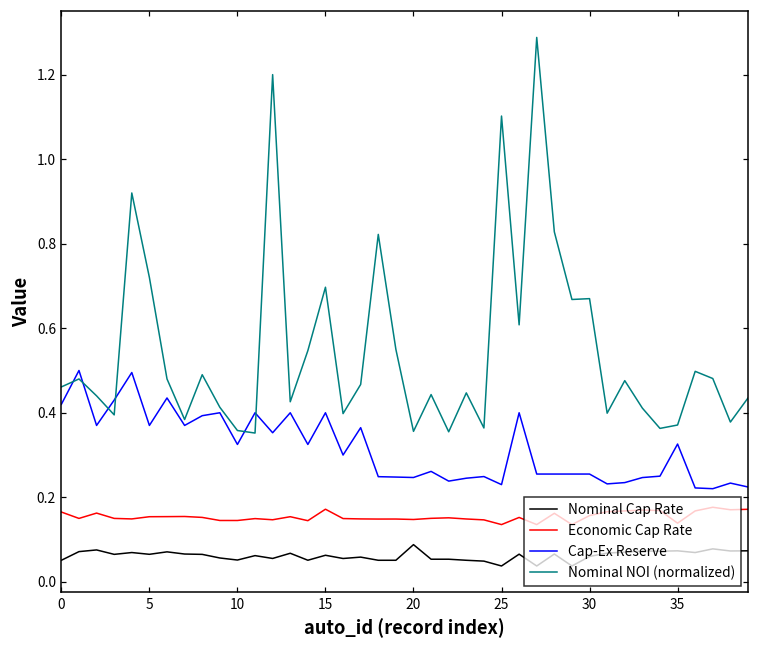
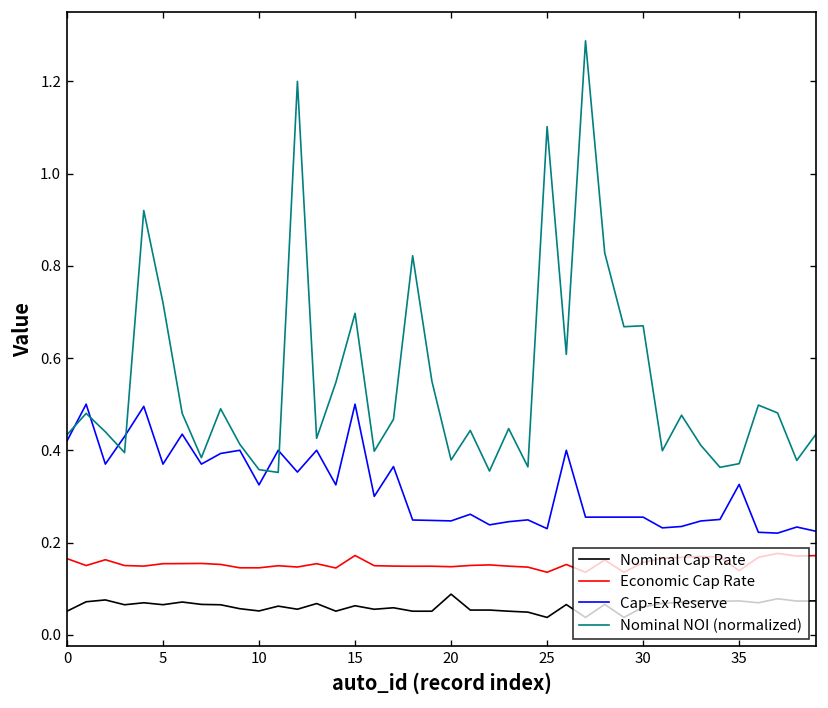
Nominal NOI (normalized), 0: 0.46 -> 0.43
Cap-Ex Reserve, 15: 0.40 -> 0.50
Nominal NOI (normalized), 20: 0.36 -> 0.38
